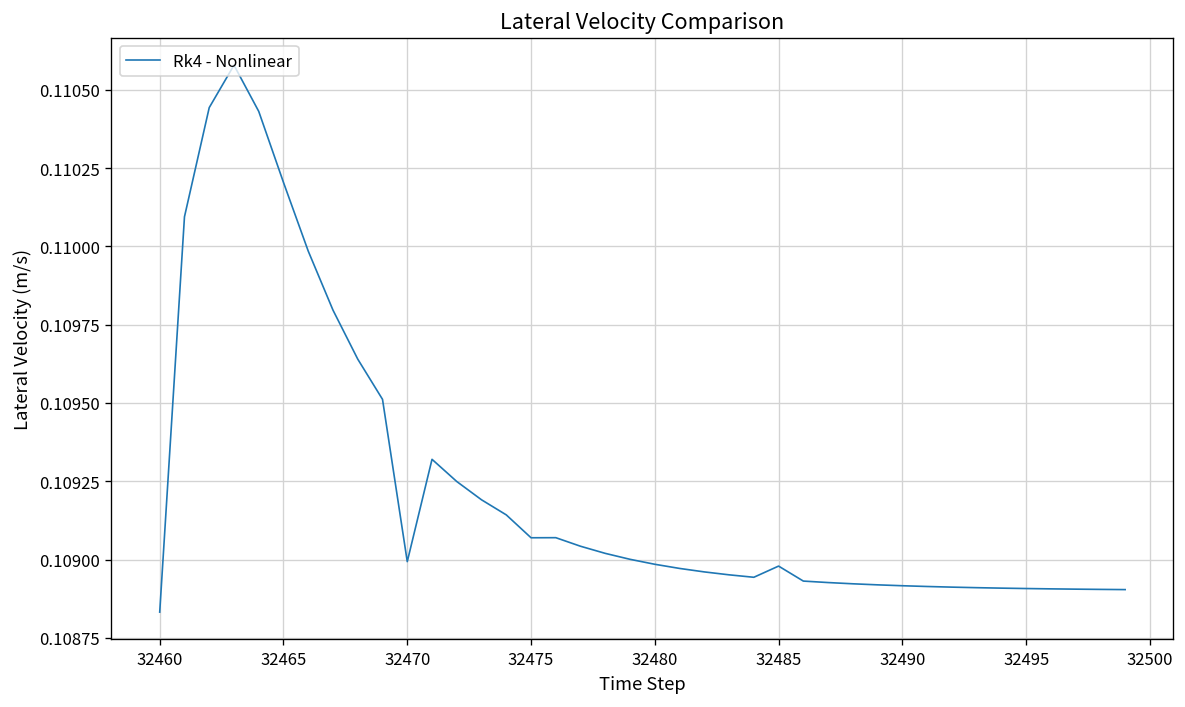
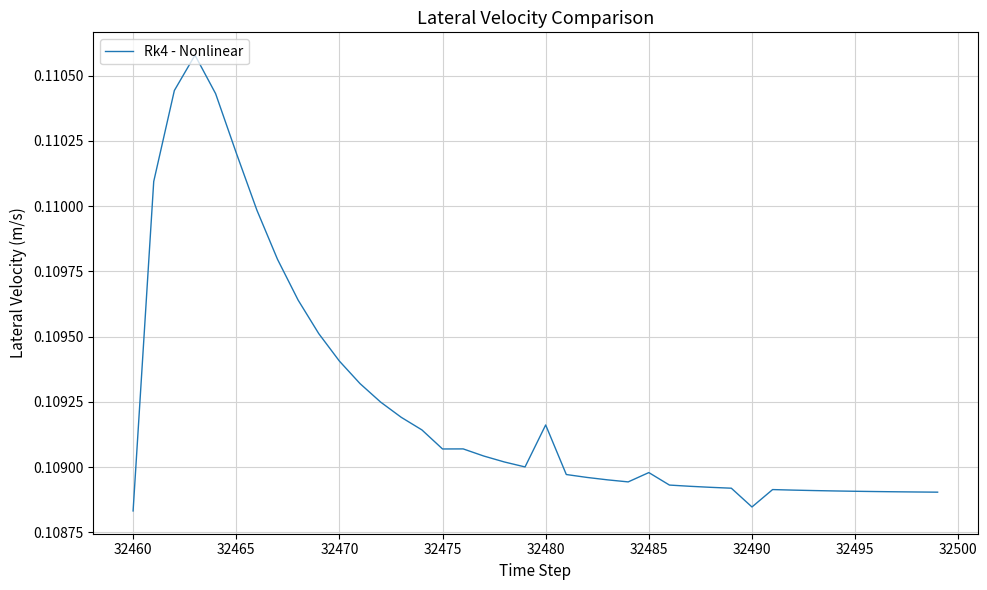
32470: 0.10899 -> 0.10941
32480: 0.10898 -> 0.10916
32490: 0.10892 -> 0.10885
